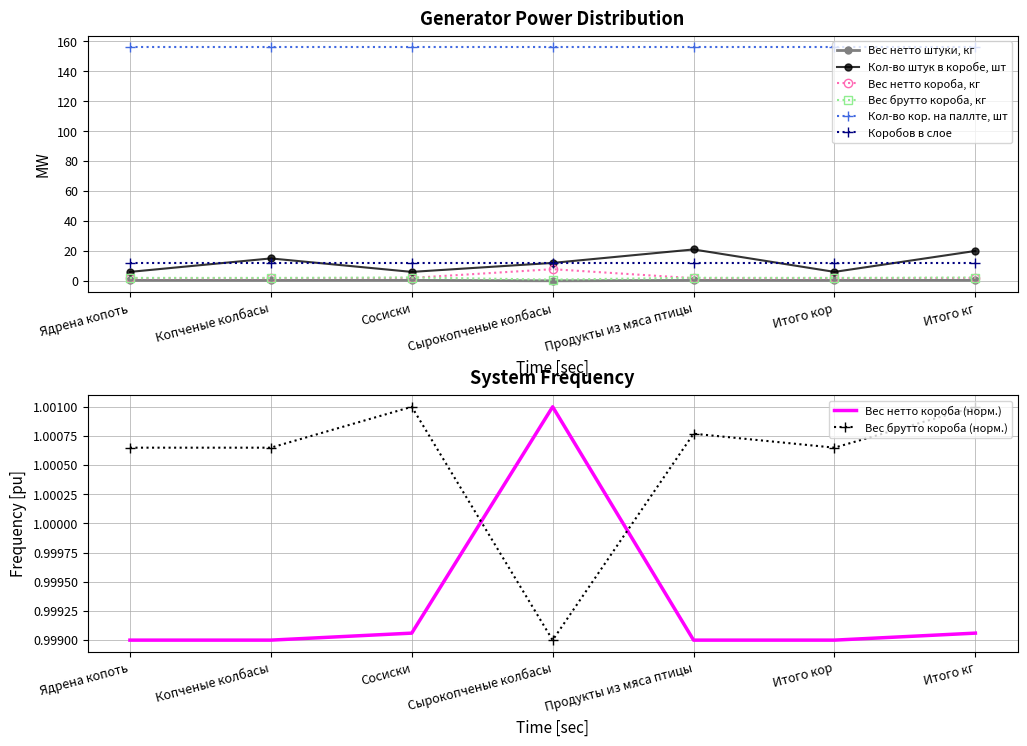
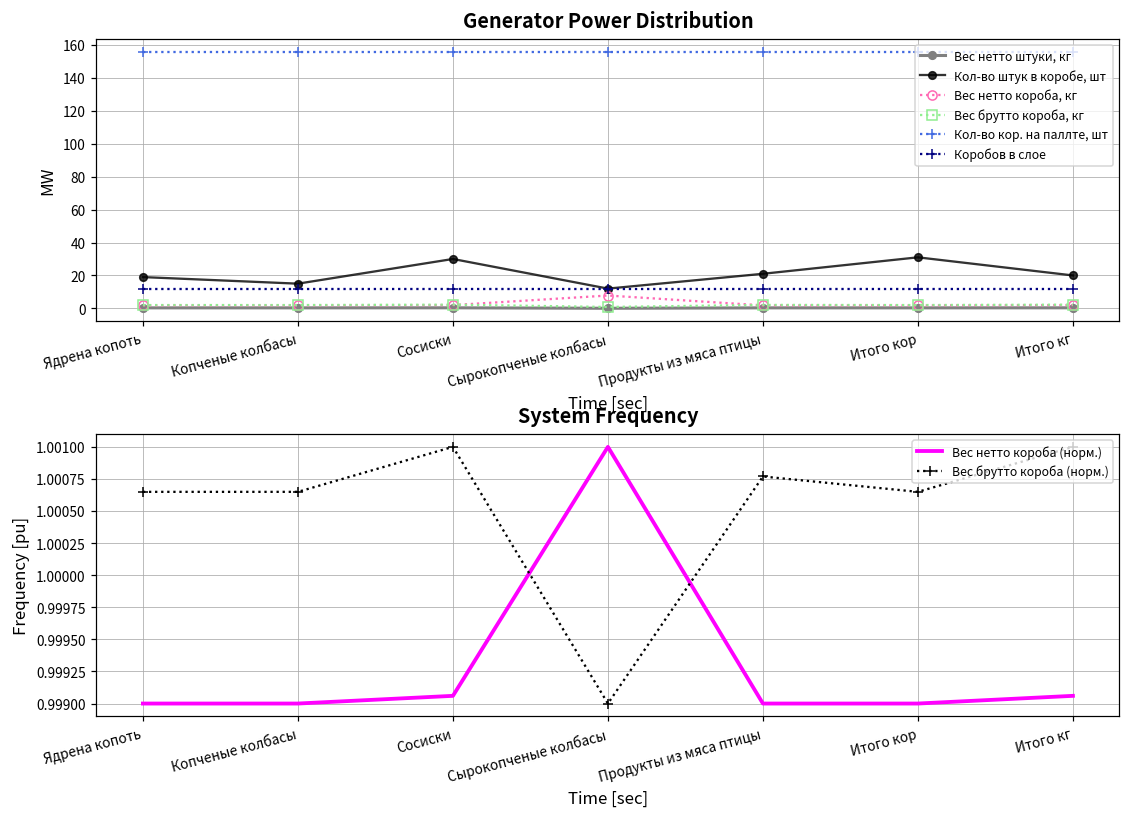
Generator Power Distribution, Кол-во штук в коробе, шт, Ядрена копоть: 6 -> 19
Generator Power Distribution, Кол-во штук в коробе, шт, Сосиски: 6 -> 30
Generator Power Distribution, Кол-во штук в коробе, шт, Итого кор: 6 -> 31
